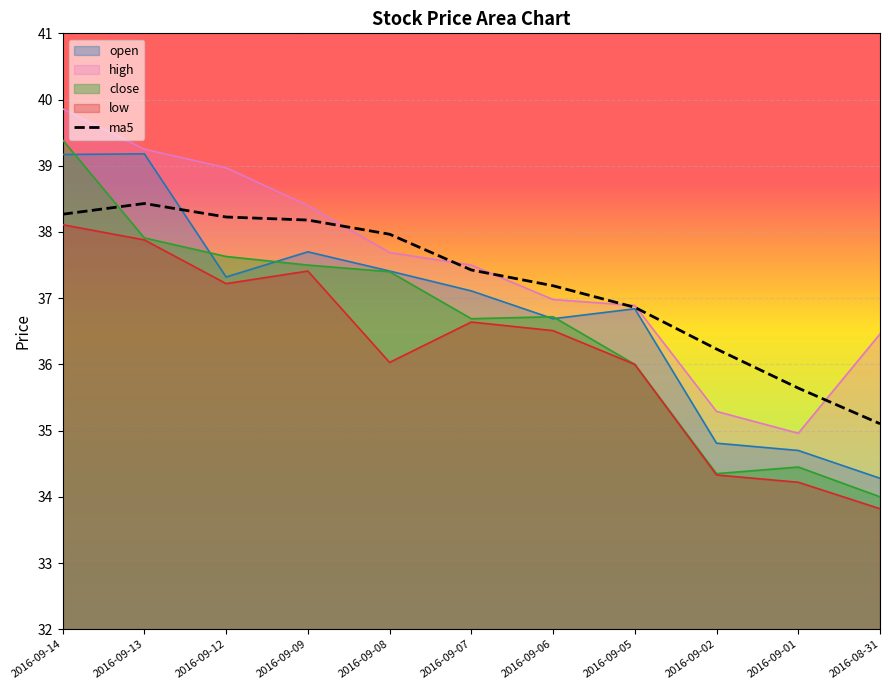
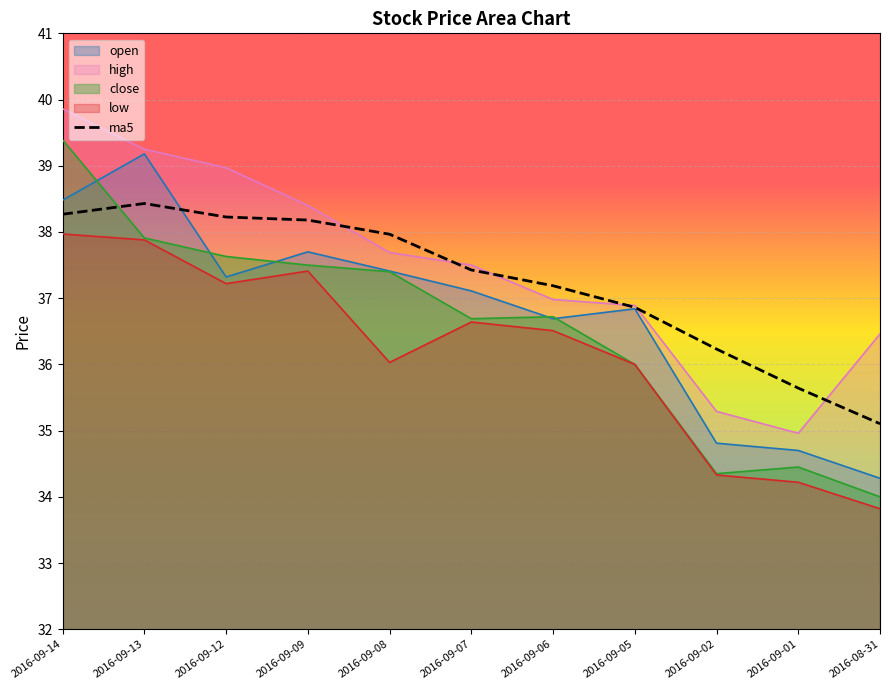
open, 2016-09-14: 39.2 -> 38.5
low, 2016-09-14: 38.1 -> 38.0
